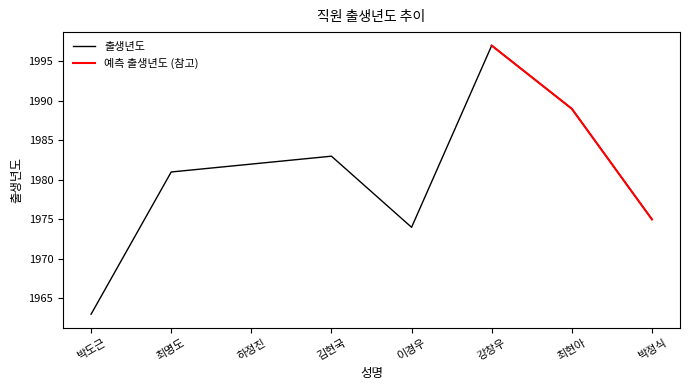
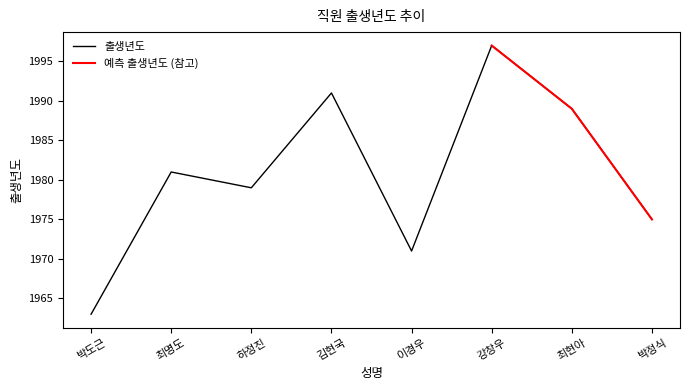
출생년도, 하정진: 1982 -> 1979
출생년도, 김현국: 1983 -> 1991
출생년도, 이경우: 1974 -> 1971
